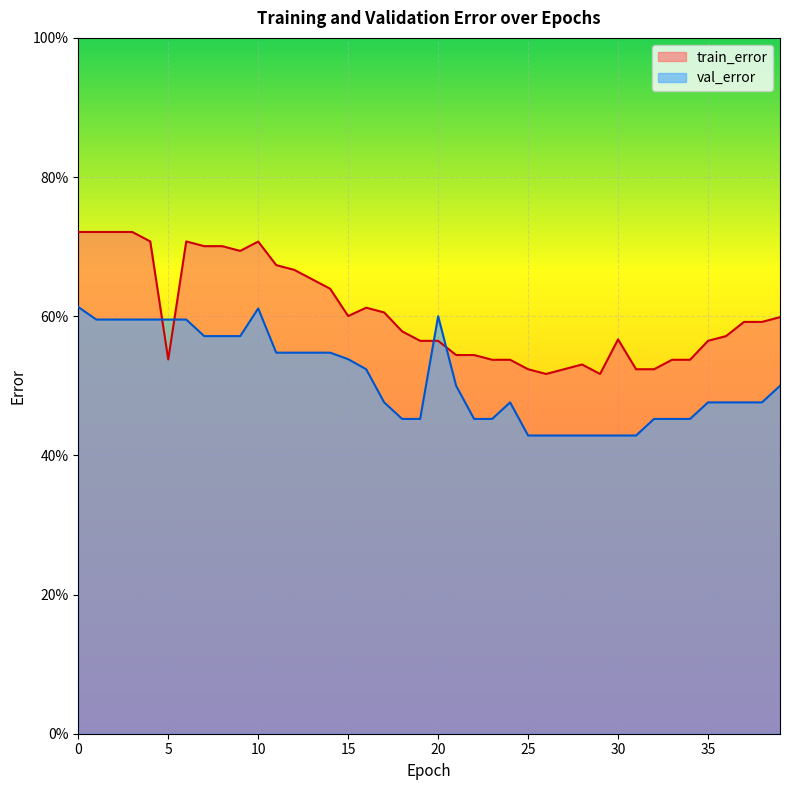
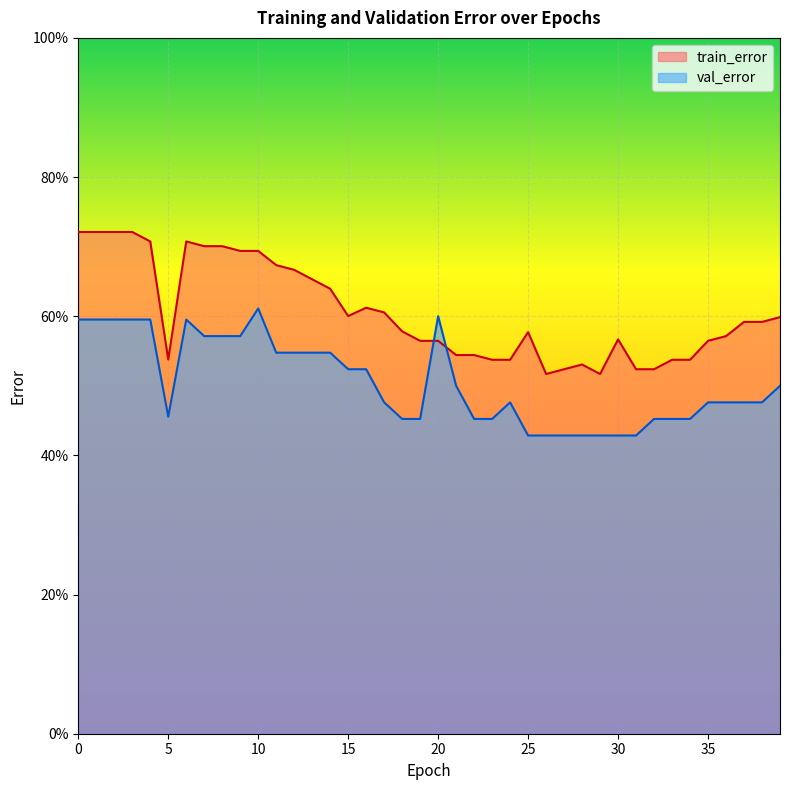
val_error, 0: 61% -> 60%
val_error, 5: 60% -> 46%
train_error, 10: 71% -> 69%
val_error, 15: 54% -> 52%
train_error, 25: 52% -> 58%
